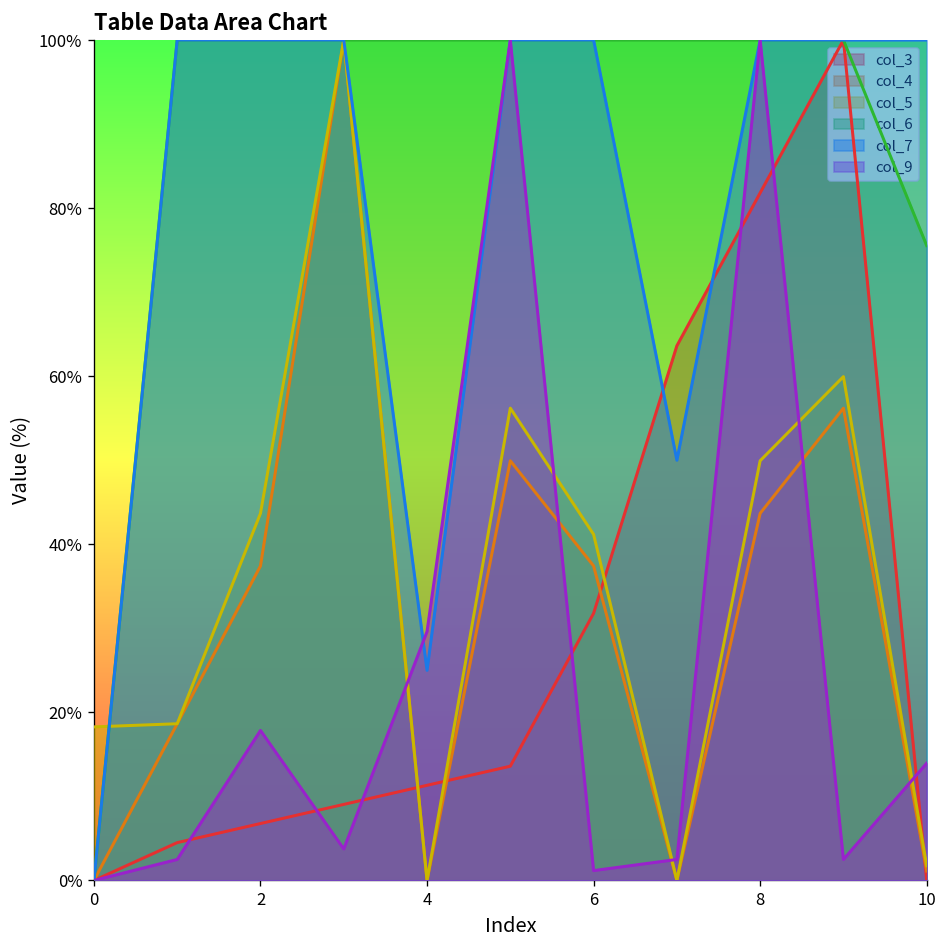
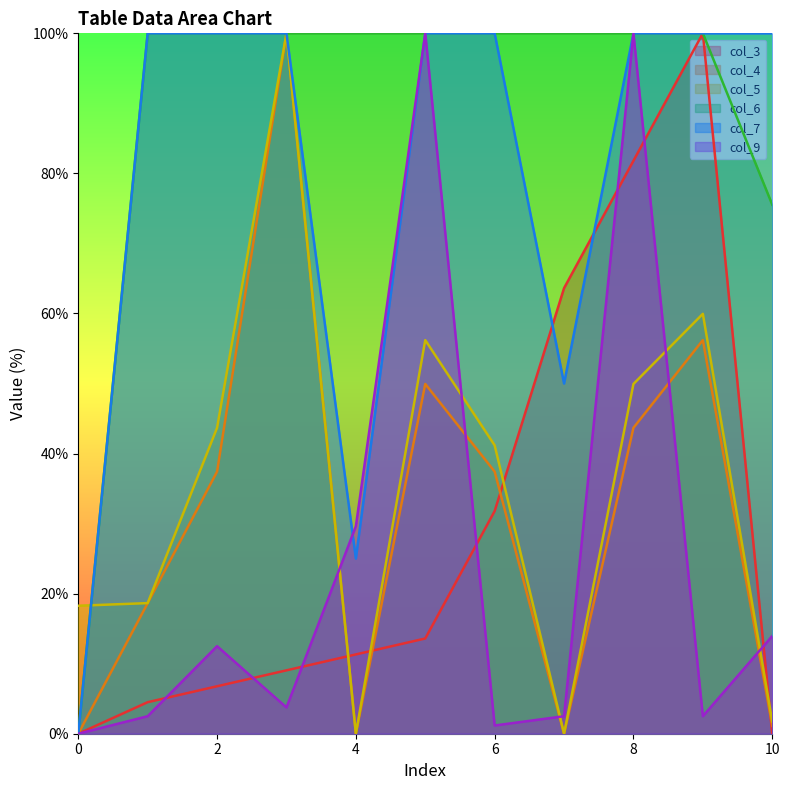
col_9, 2: 18% -> 13%
